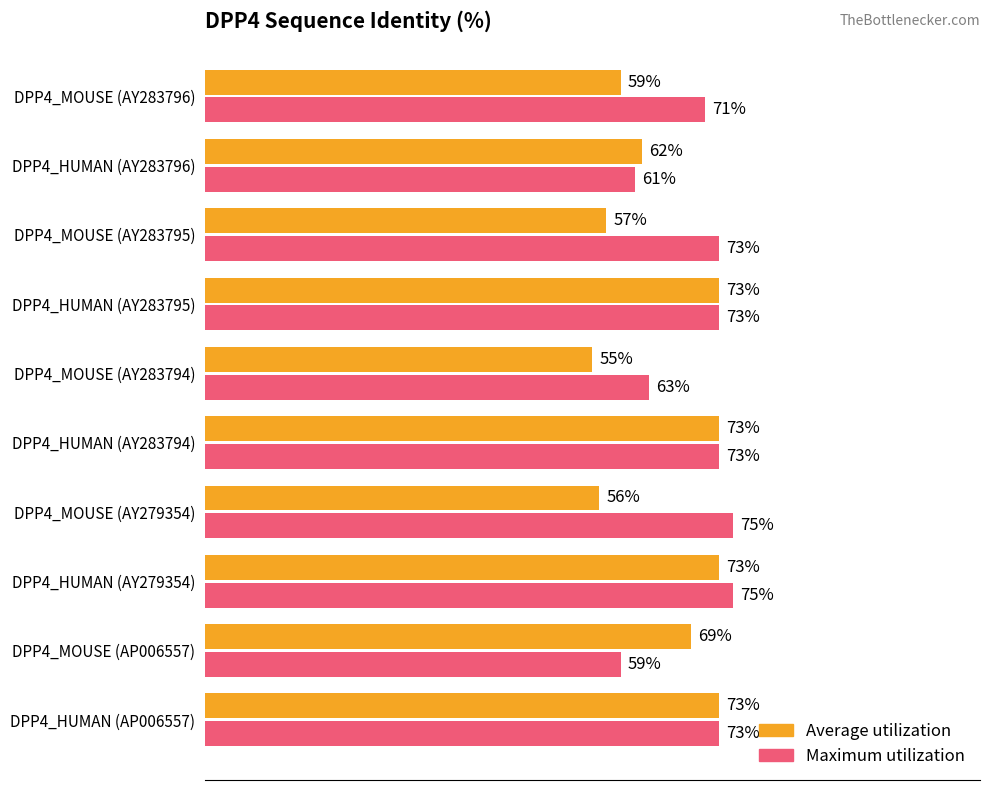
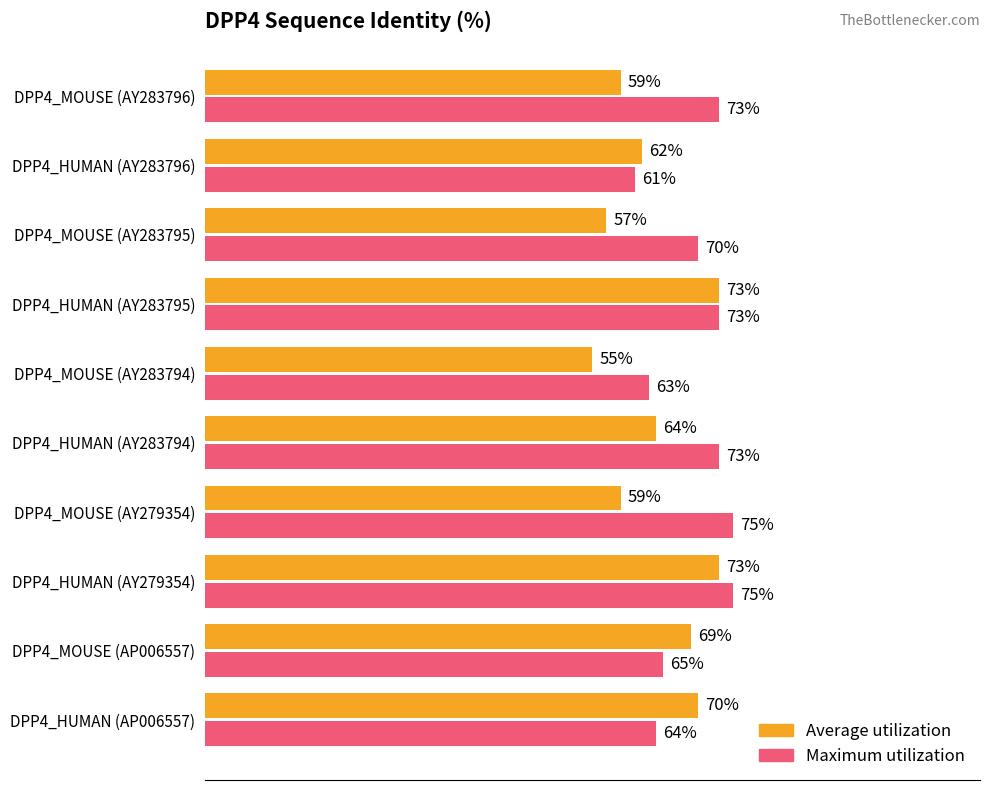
Maximum utilization, DPP4_MOUSE (AY283796): 71% -> 73%
Maximum utilization, DPP4_MOUSE (AY283795): 73% -> 70%
Average utilization, DPP4_HUMAN (AY283794): 73% -> 64%
Average utilization, DPP4_MOUSE (AY279354): 56% -> 59%
Maximum utilization, DPP4_MOUSE (AP006557): 59% -> 65%
Average utilization, DPP4_HUMAN (AP006557): 73% -> 70%
Maximum utilization, DPP4_HUMAN (AP006557): 73% -> 64%
